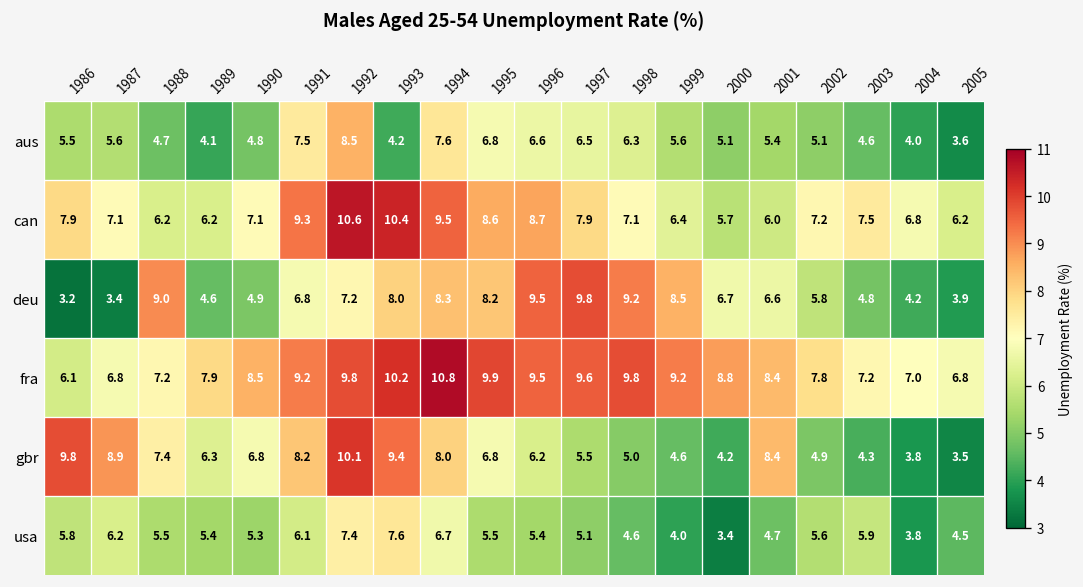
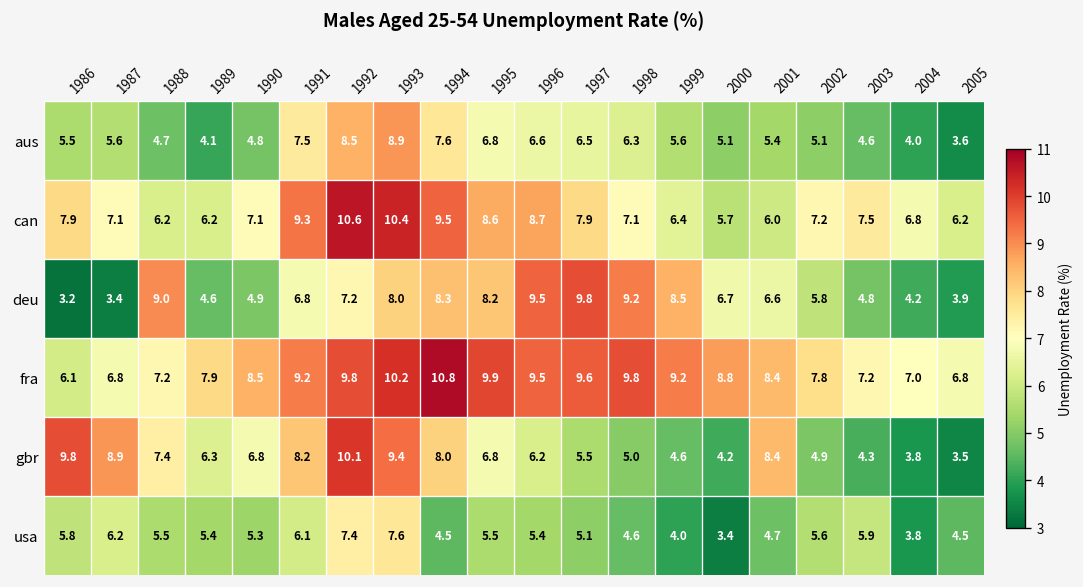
aus, 1993: 4.2 -> 8.9
usa, 1994: 6.7 -> 4.5
